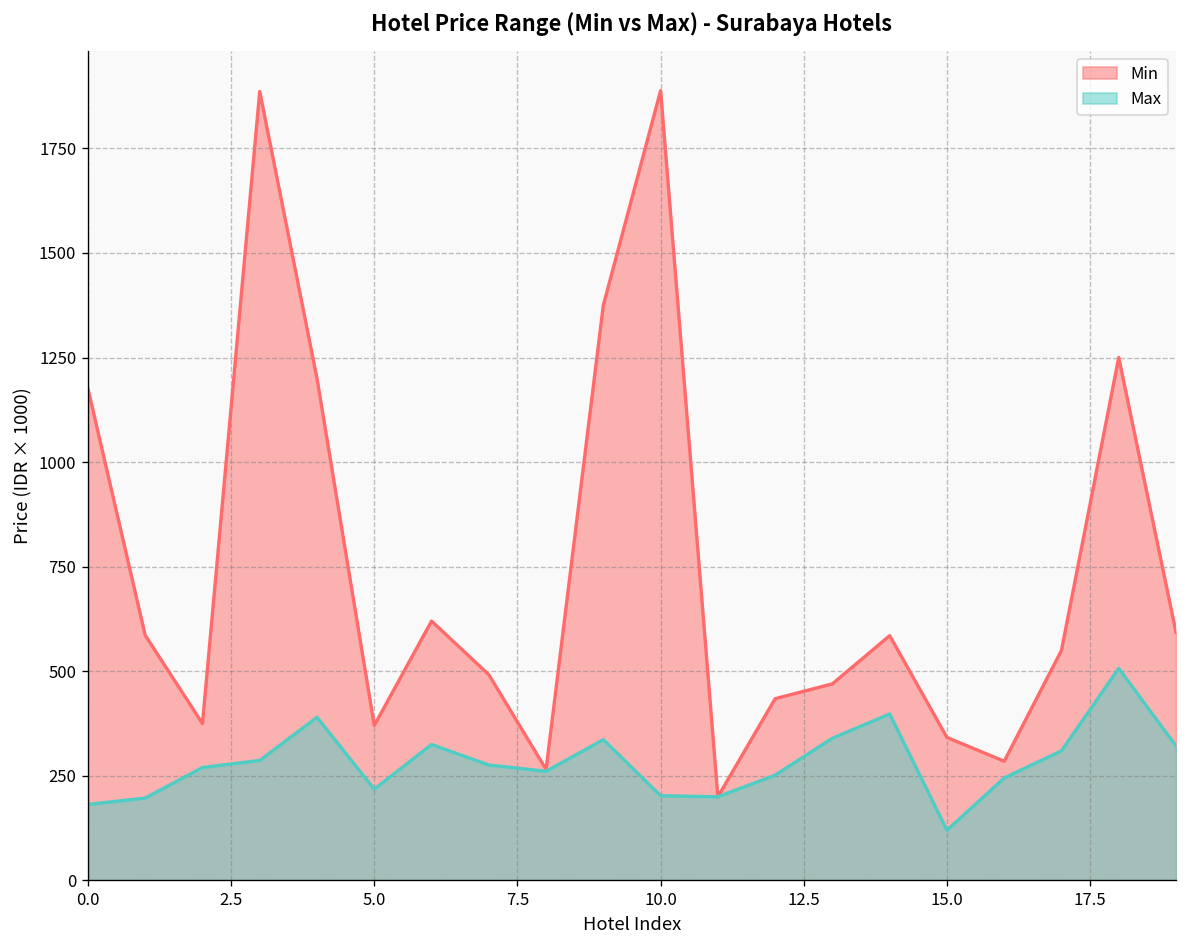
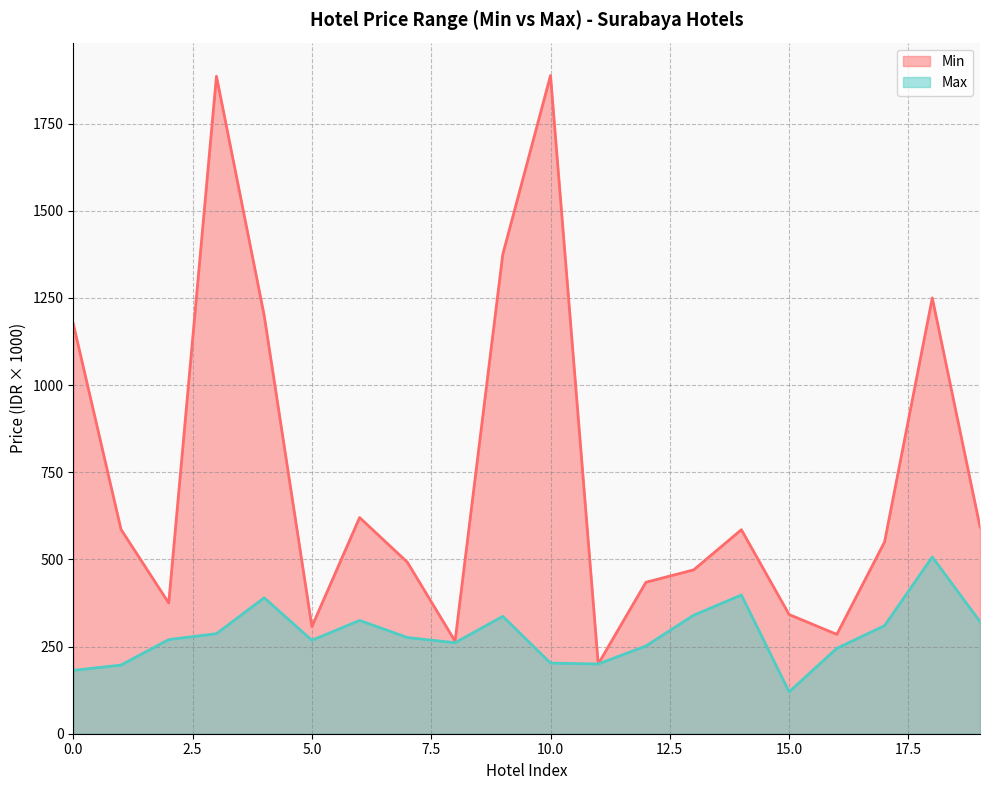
Min, 5.0: 370 -> 310
Max, 5.0: 220 -> 270
